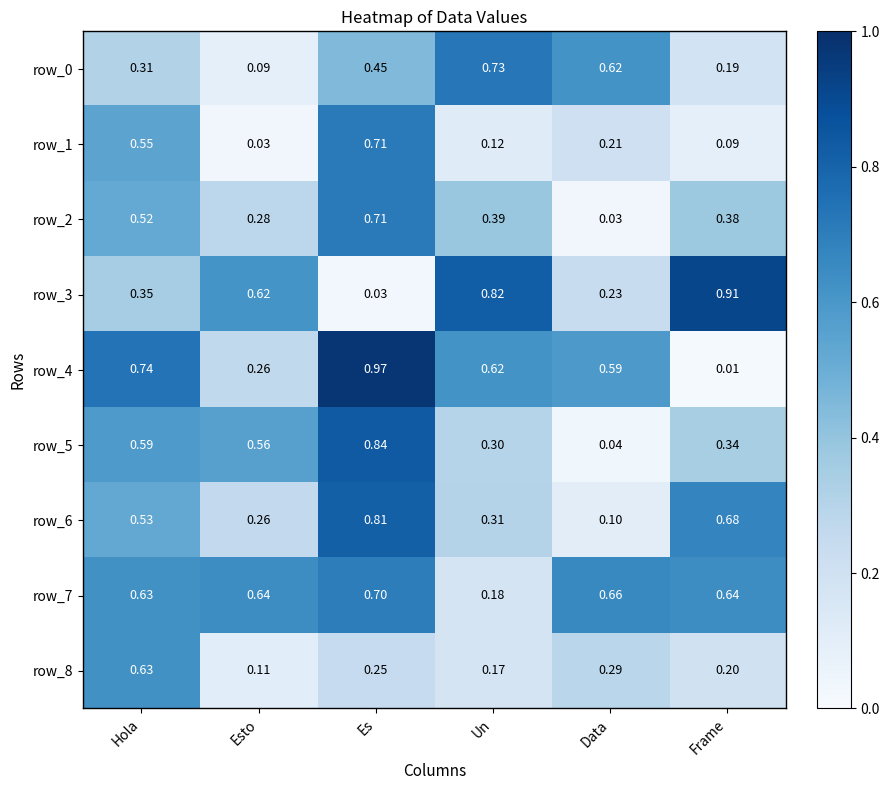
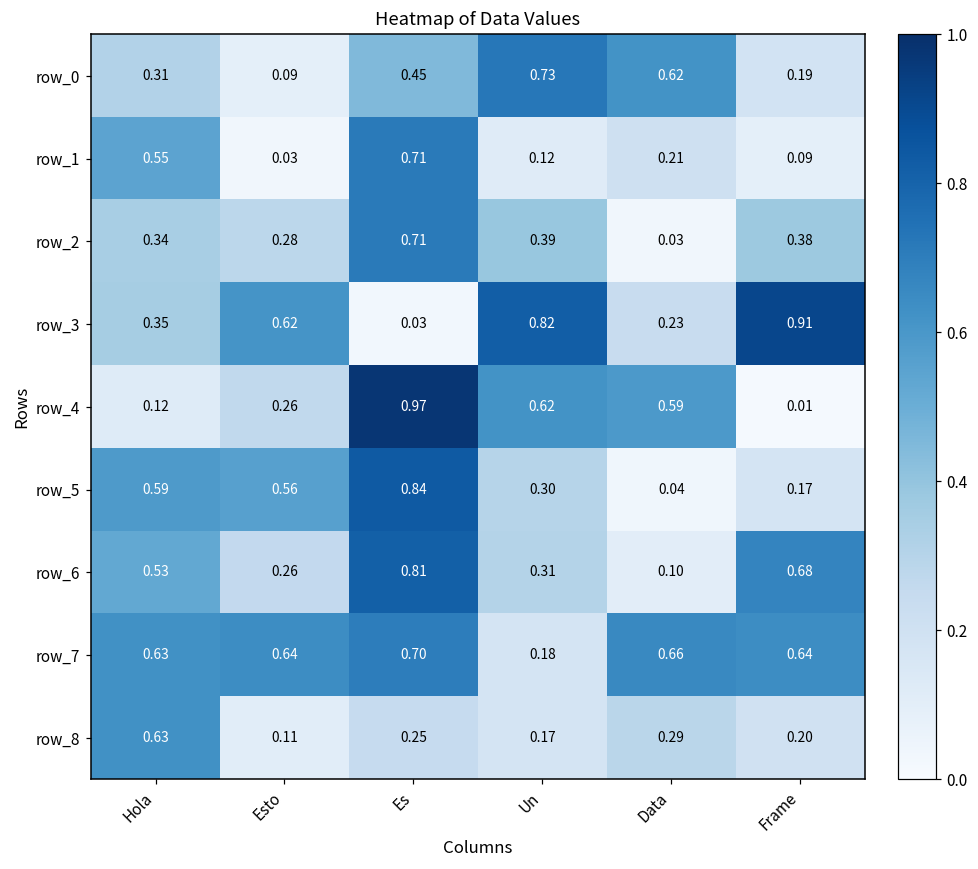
row_2, Hola: 0.52 -> 0.34
row_4, Hola: 0.74 -> 0.12
row_5, Frame: 0.34 -> 0.17
